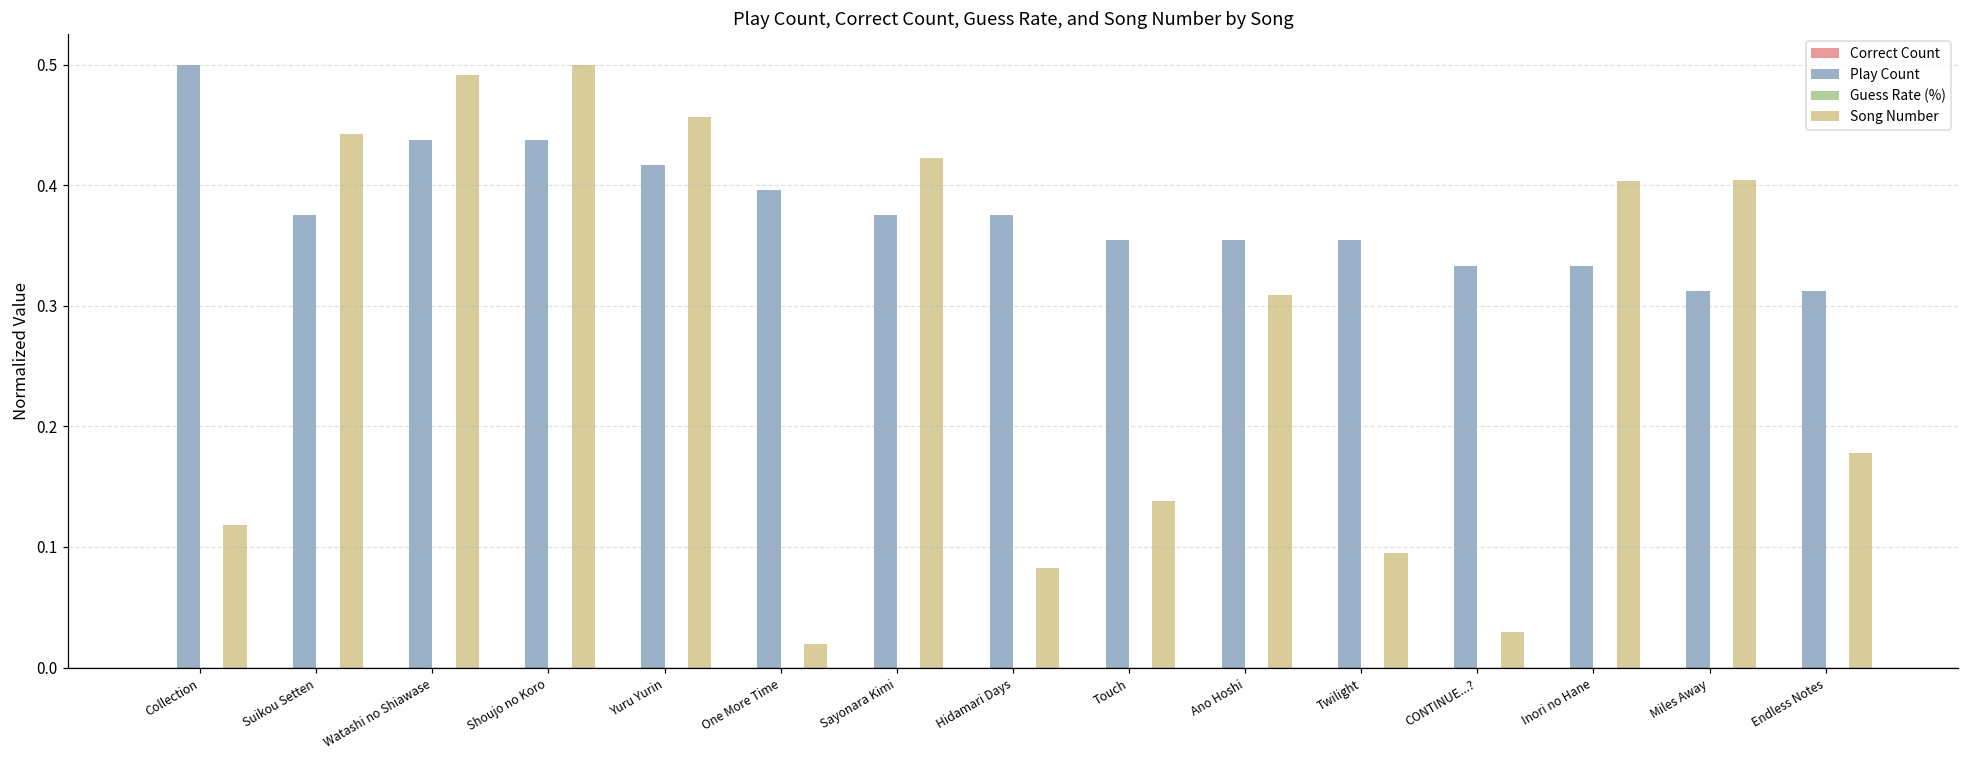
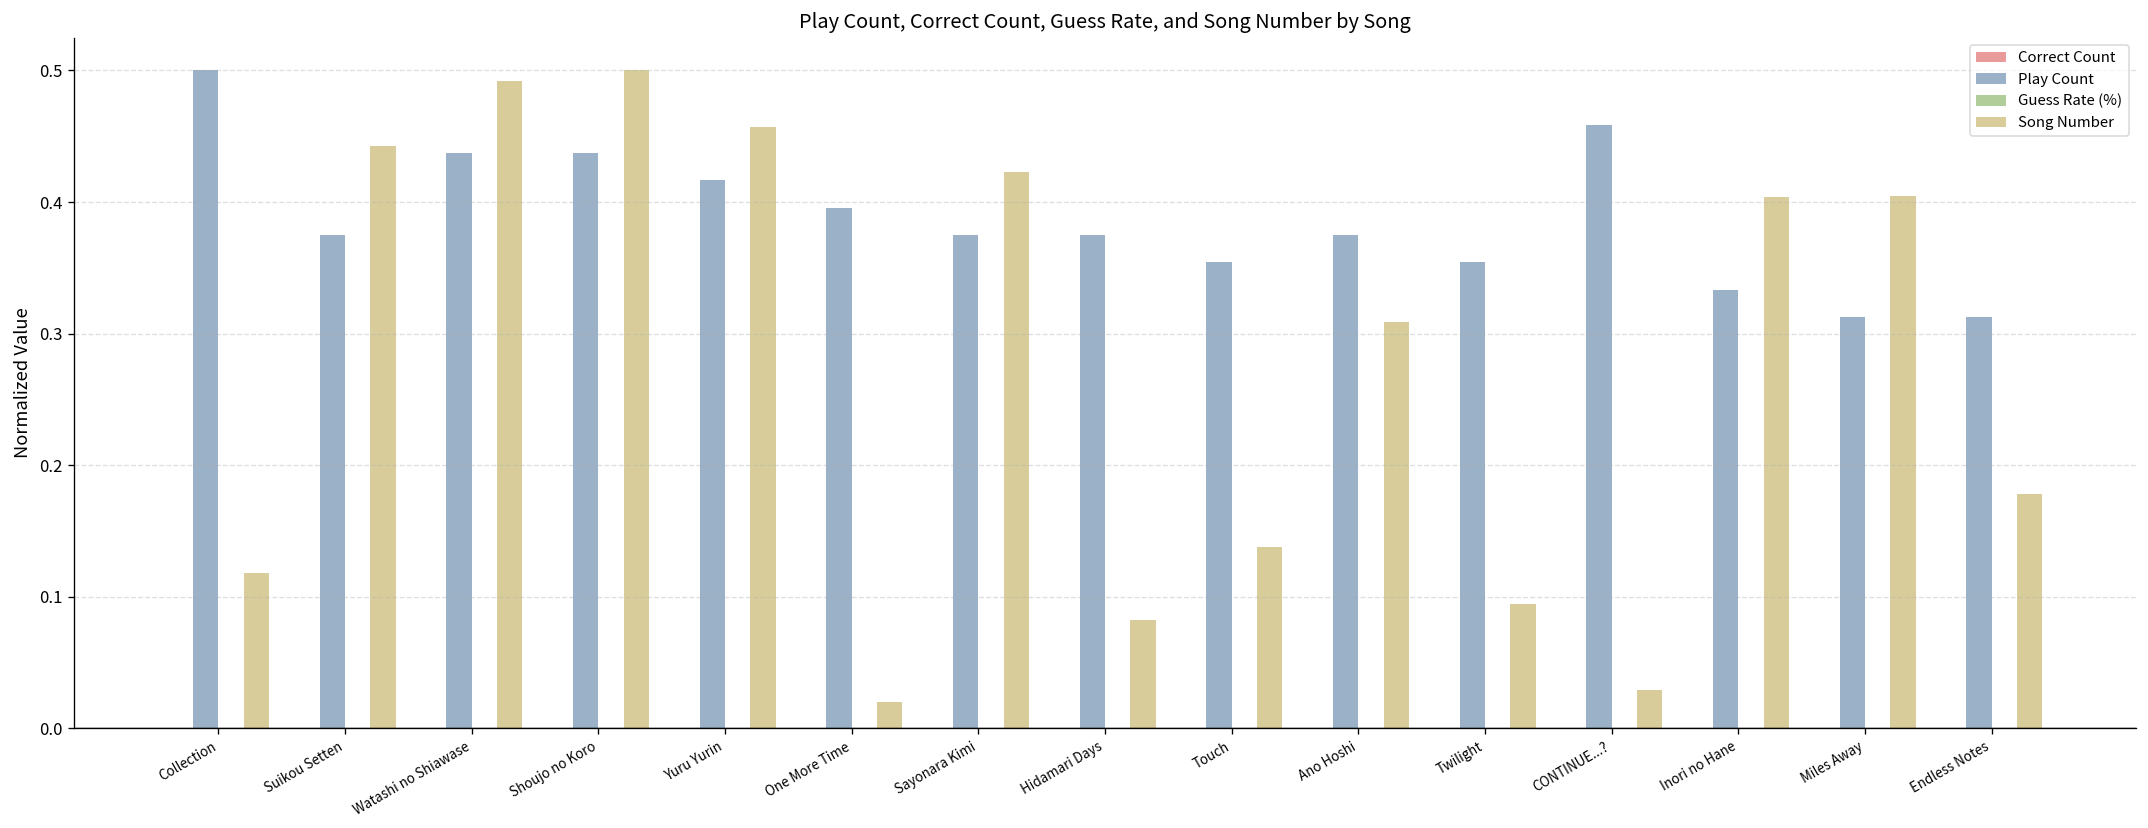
Play Count, Ano Hoshi: 0.354 -> 0.375
Play Count, CONTINUE...?: 0.333 -> 0.458
